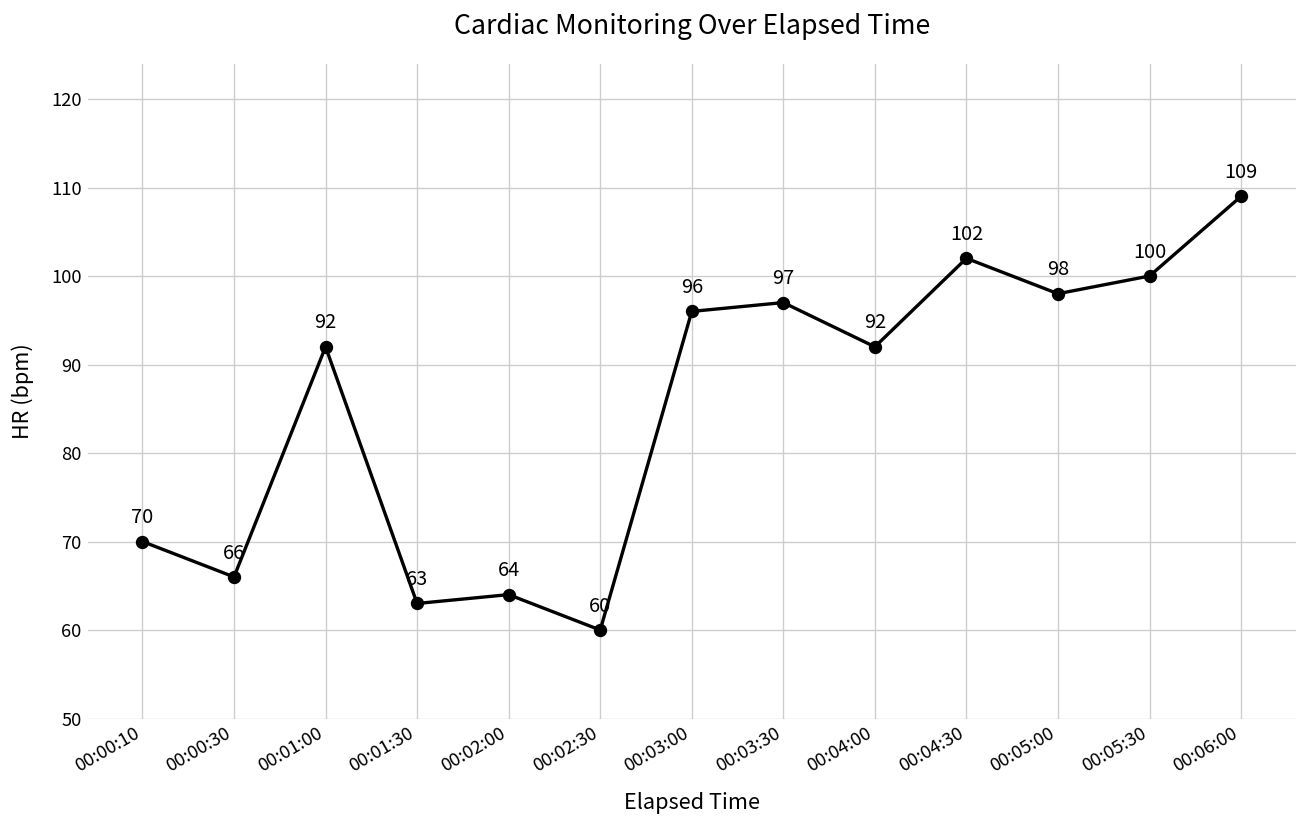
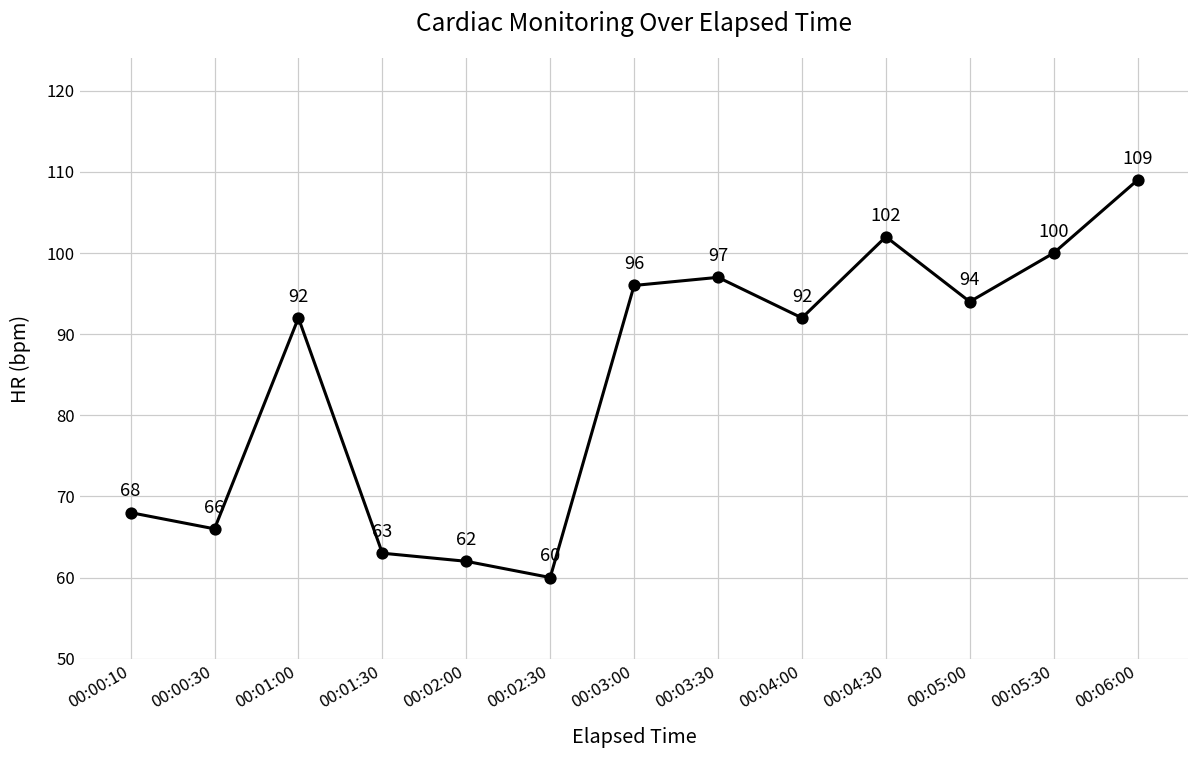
00:00:10: 70 -> 68
00:02:00: 64 -> 62
00:05:00: 98 -> 94
